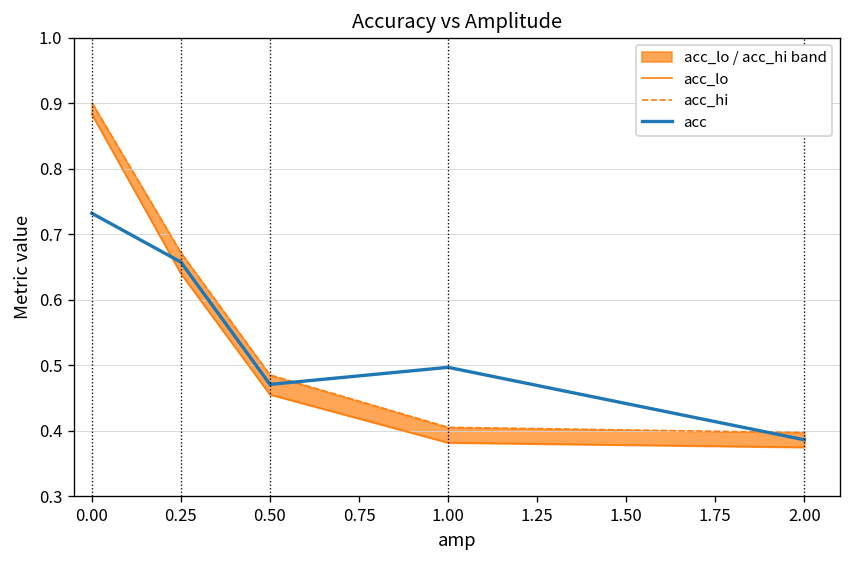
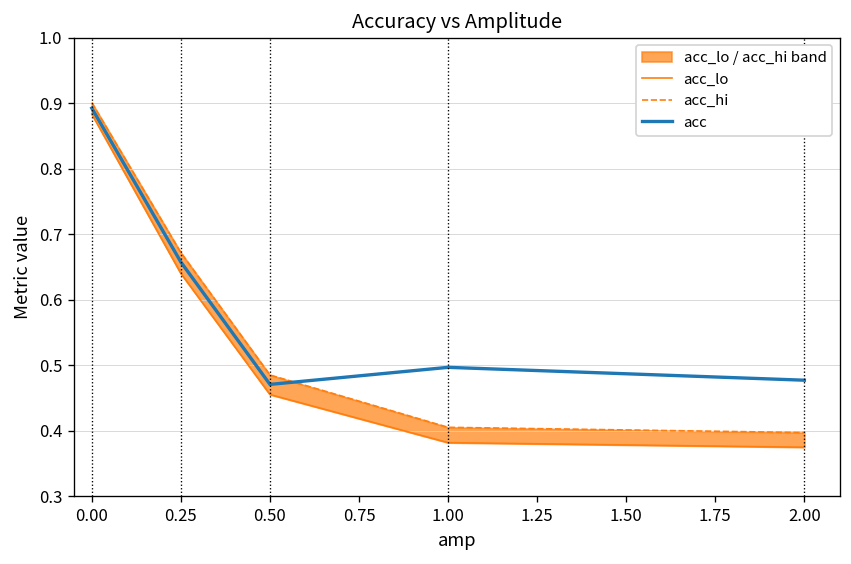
acc, 0.00: 0.73 -> 0.89
acc, 2.00: 0.39 -> 0.48
